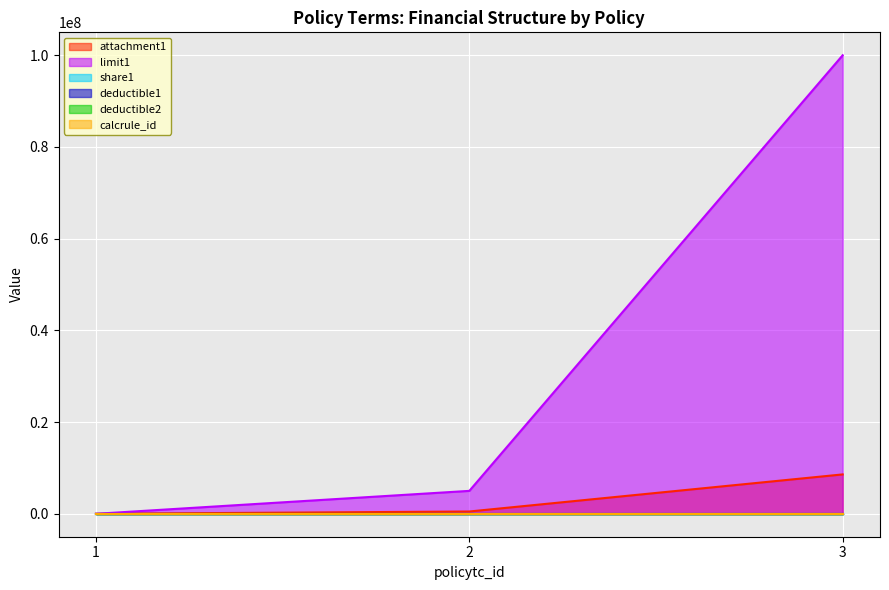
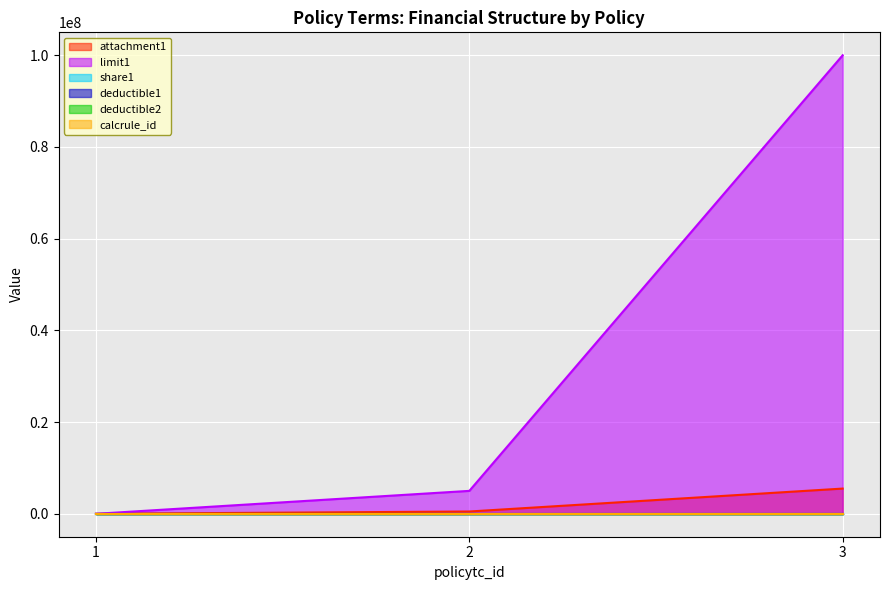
attachment1, 3: 9000000 -> 6000000
